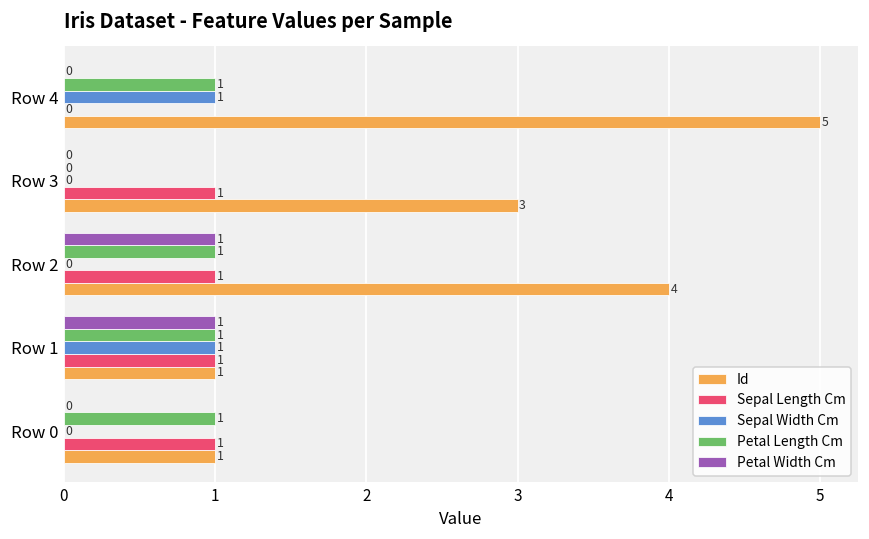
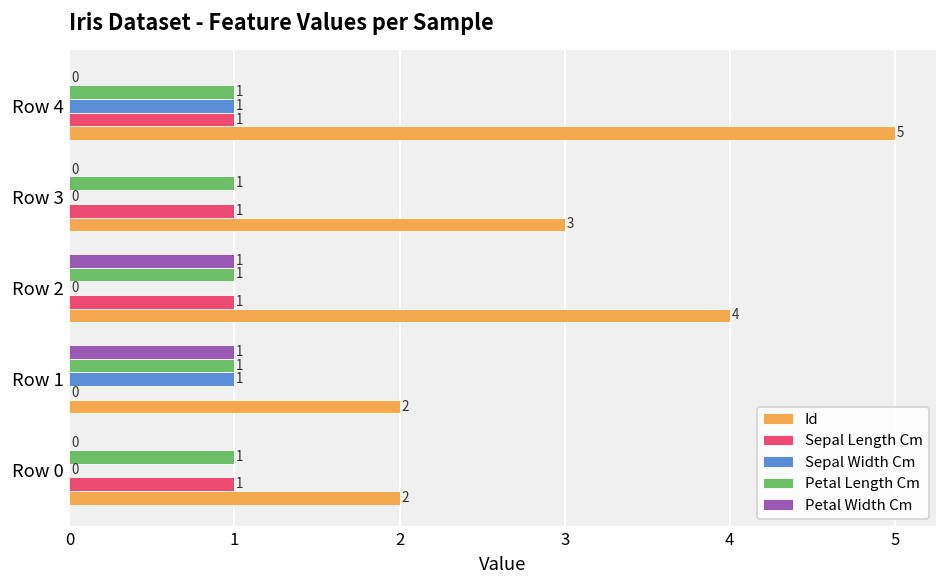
Sepal Length Cm, Row 4: 0 -> 1
Petal Length Cm, Row 3: 0 -> 1
Sepal Length Cm, Row 1: 1 -> 0
Id, Row 1: 1 -> 2
Id, Row 0: 1 -> 2
